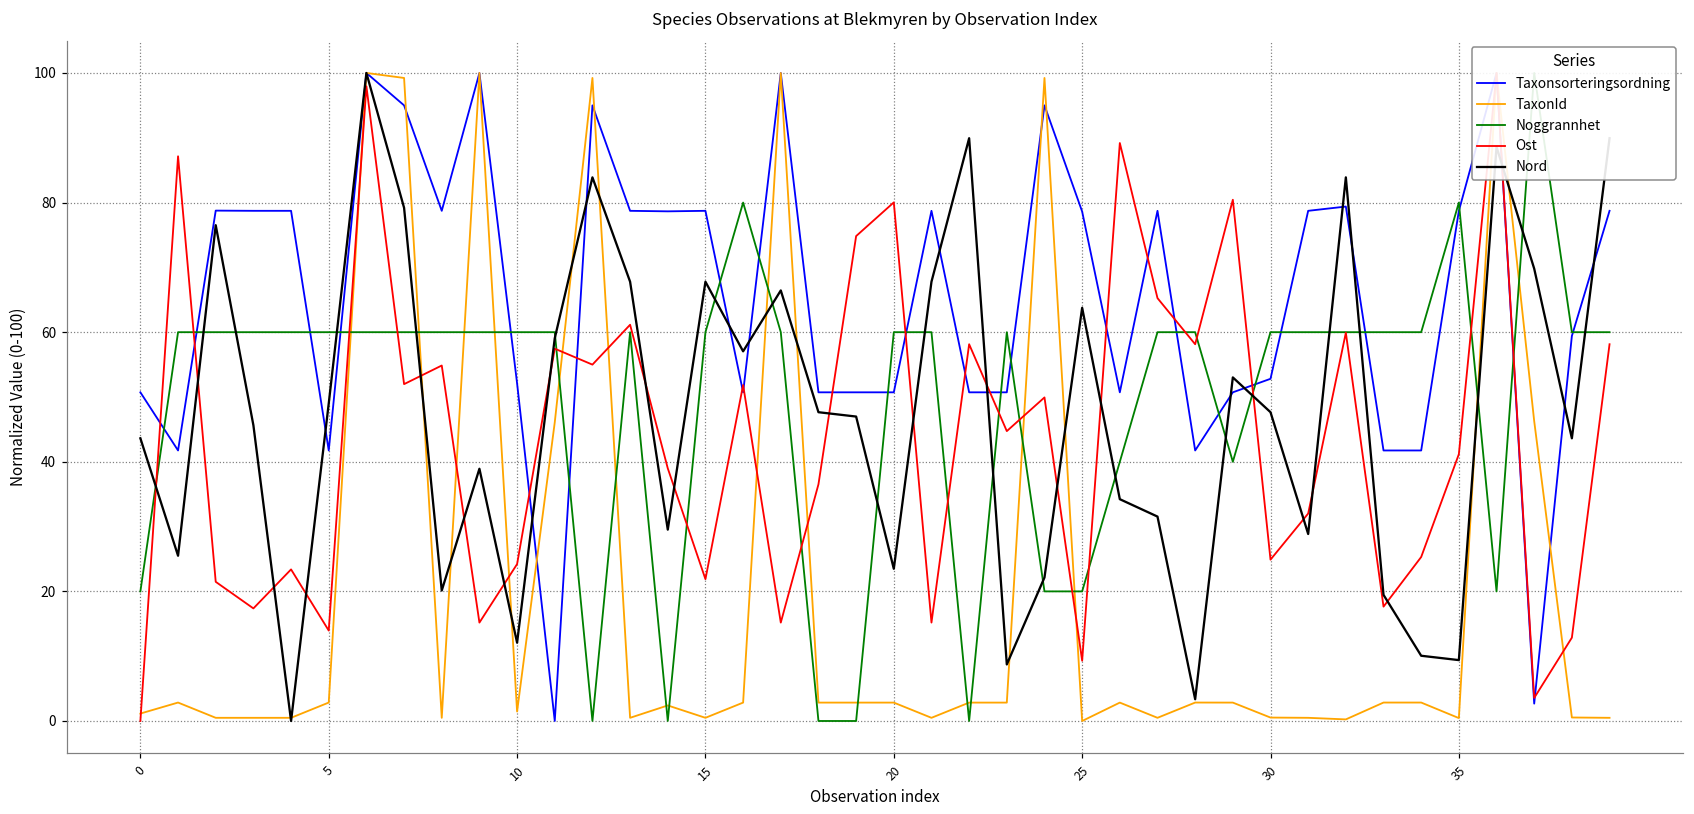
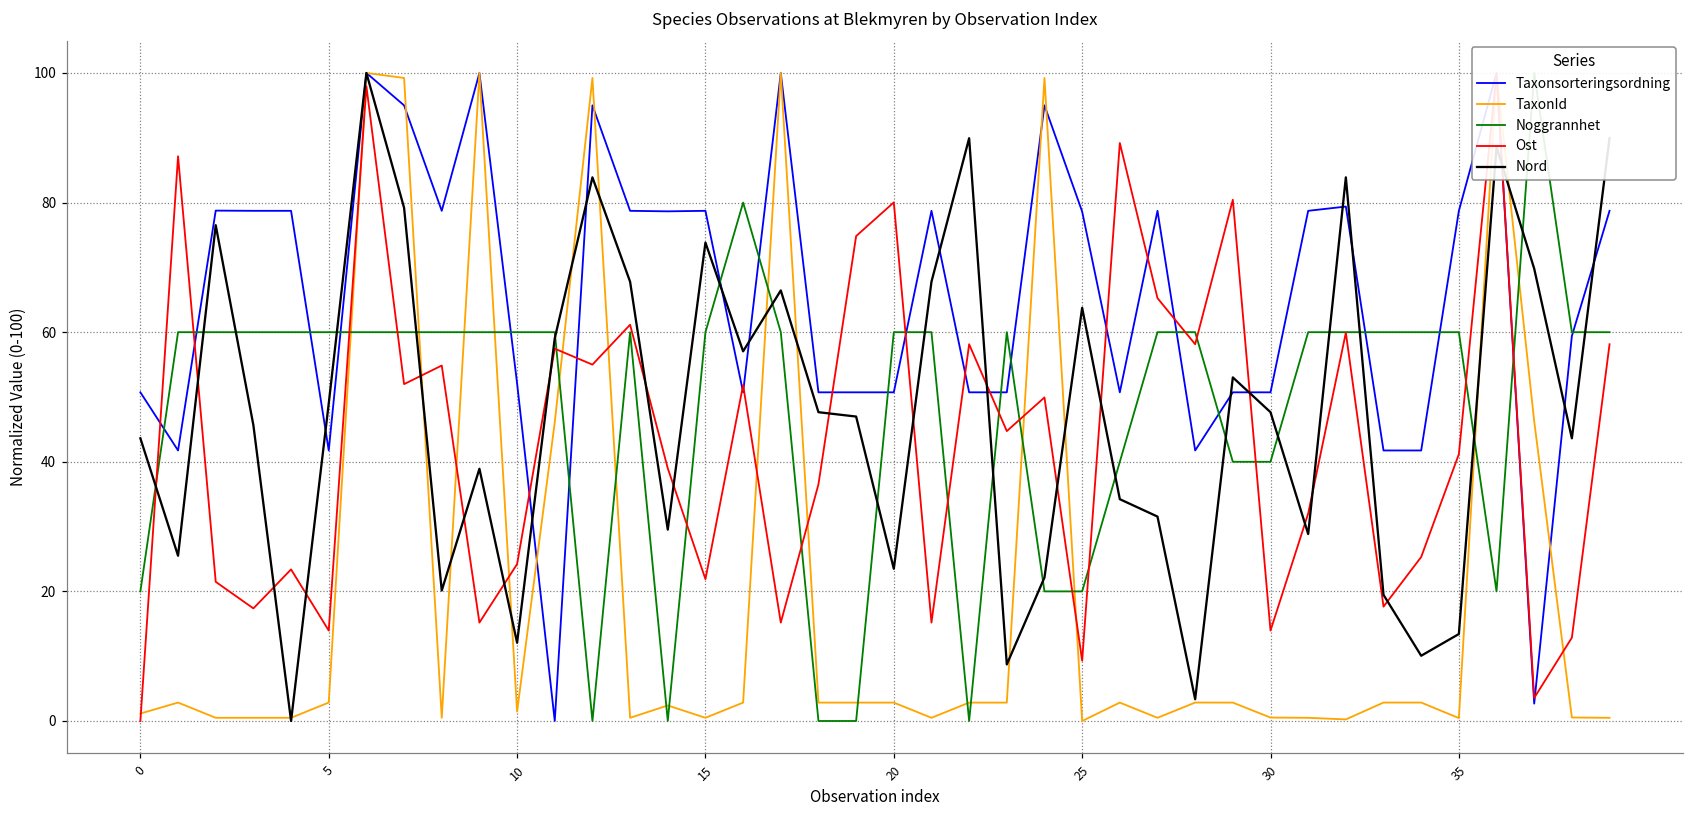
Nord, 15: 68 -> 74
Taxonsorteringsordning, 30: 53 -> 51
Noggrannhet, 30: 60 -> 40
Ost, 30: 25 -> 14
Noggrannhet, 35: 80 -> 60
Nord, 35: 9 -> 13
